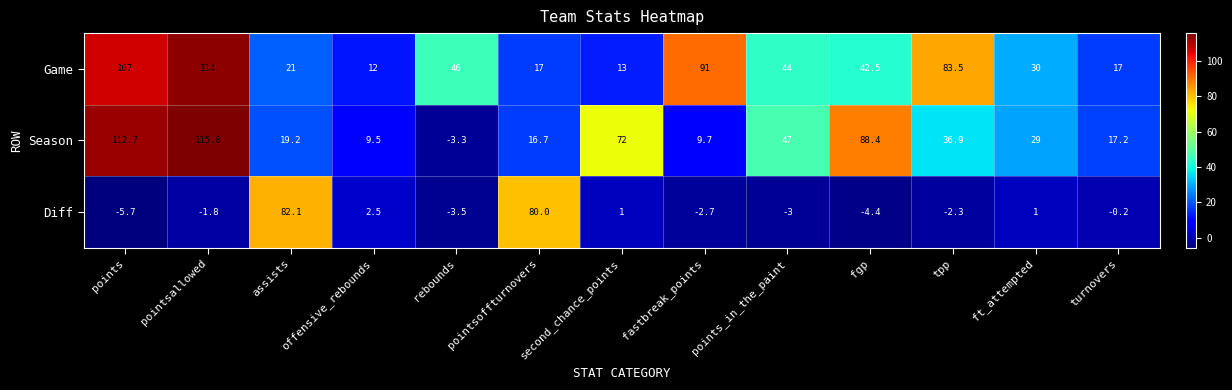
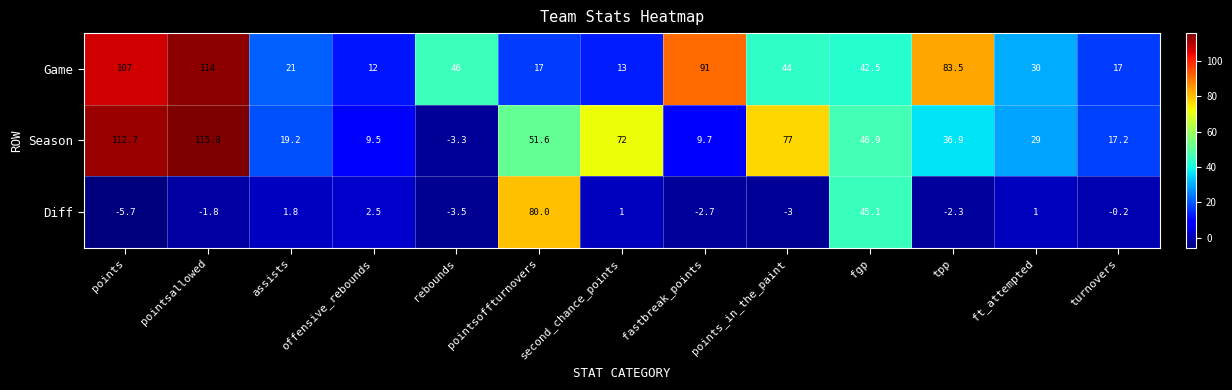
Season, pointsoffturnovers: 16.7 -> 51.6
Season, points_in_the_paint: 47 -> 77
Season, fgp: 88.4 -> 46.9
Diff, assists: 82.1 -> 1.8
Diff, fgp: -4.4 -> 45.1
